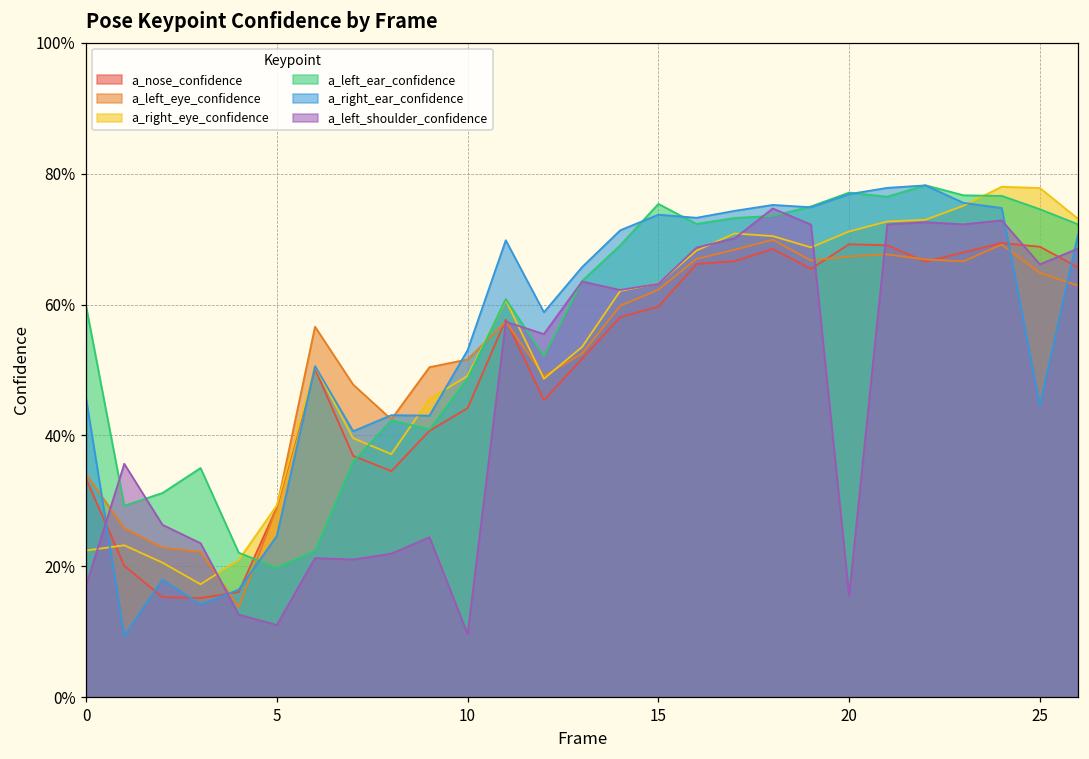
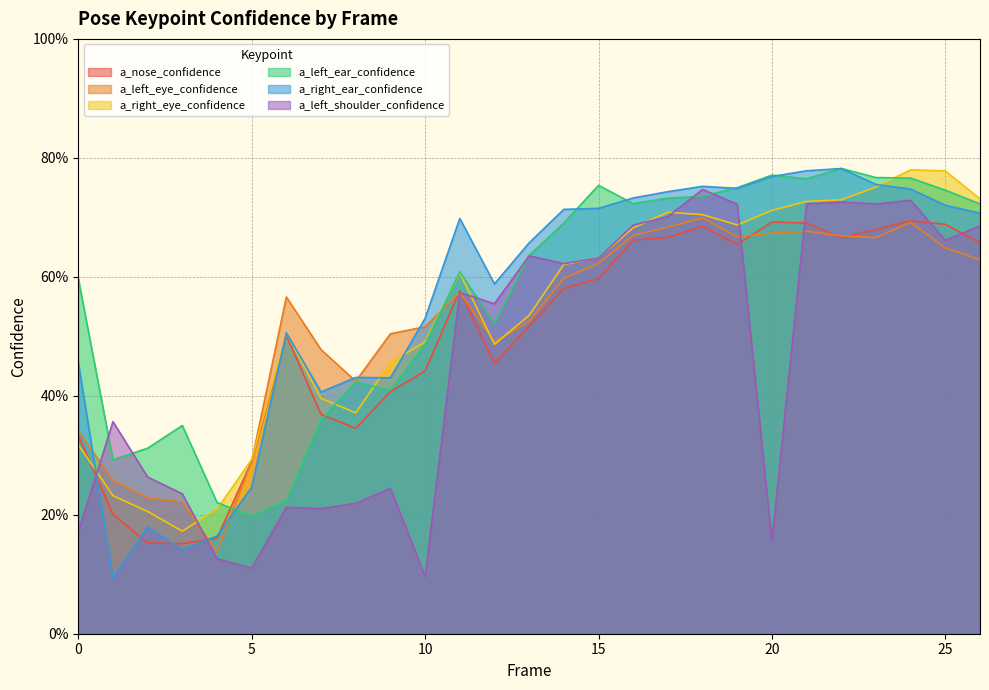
a_right_eye_confidence, 0: 22% -> 32%
a_right_ear_confidence, 15: 74% -> 72%
a_right_ear_confidence, 25: 45% -> 72%
